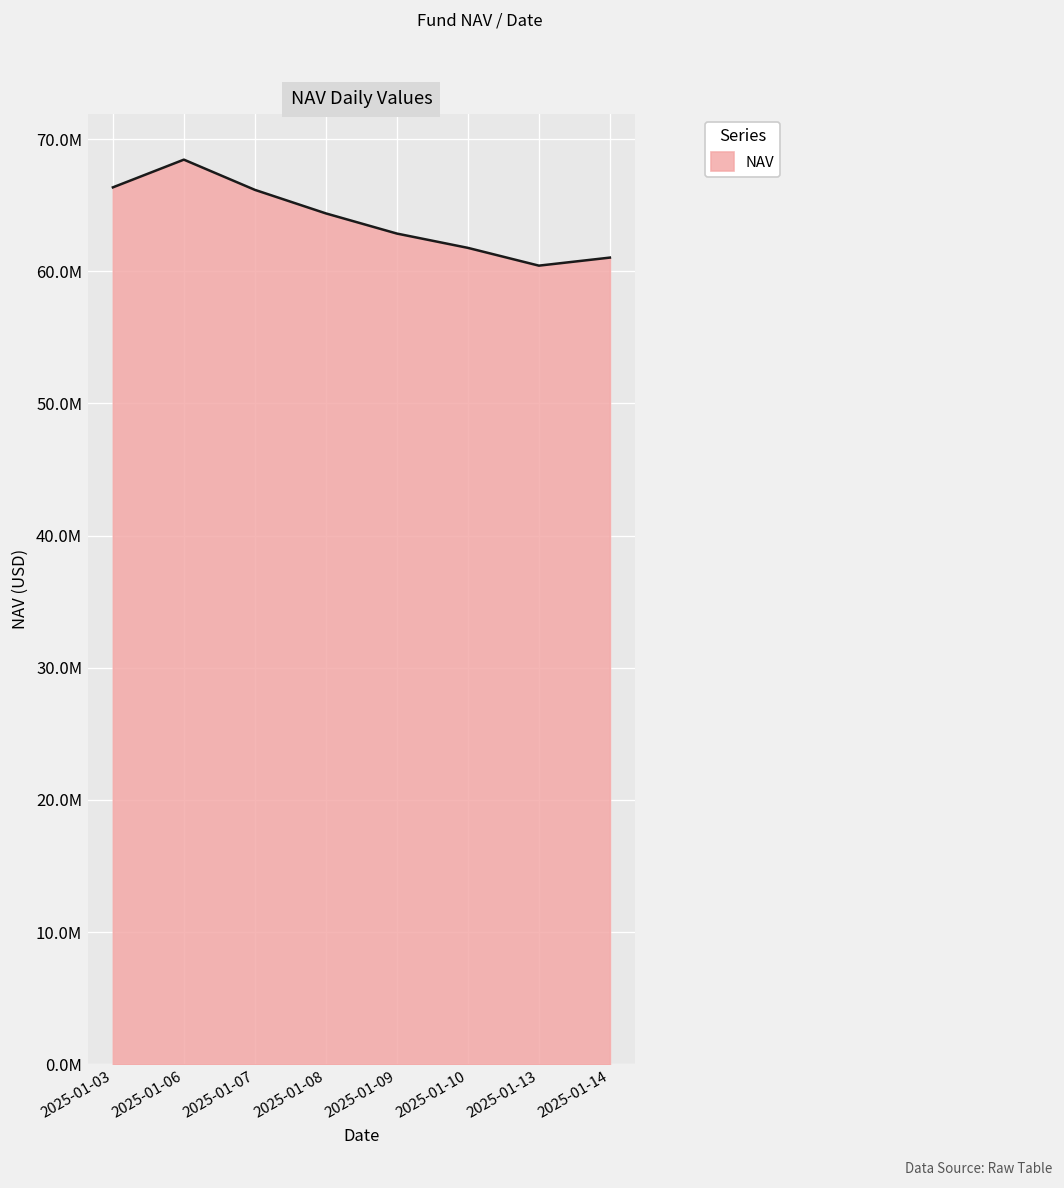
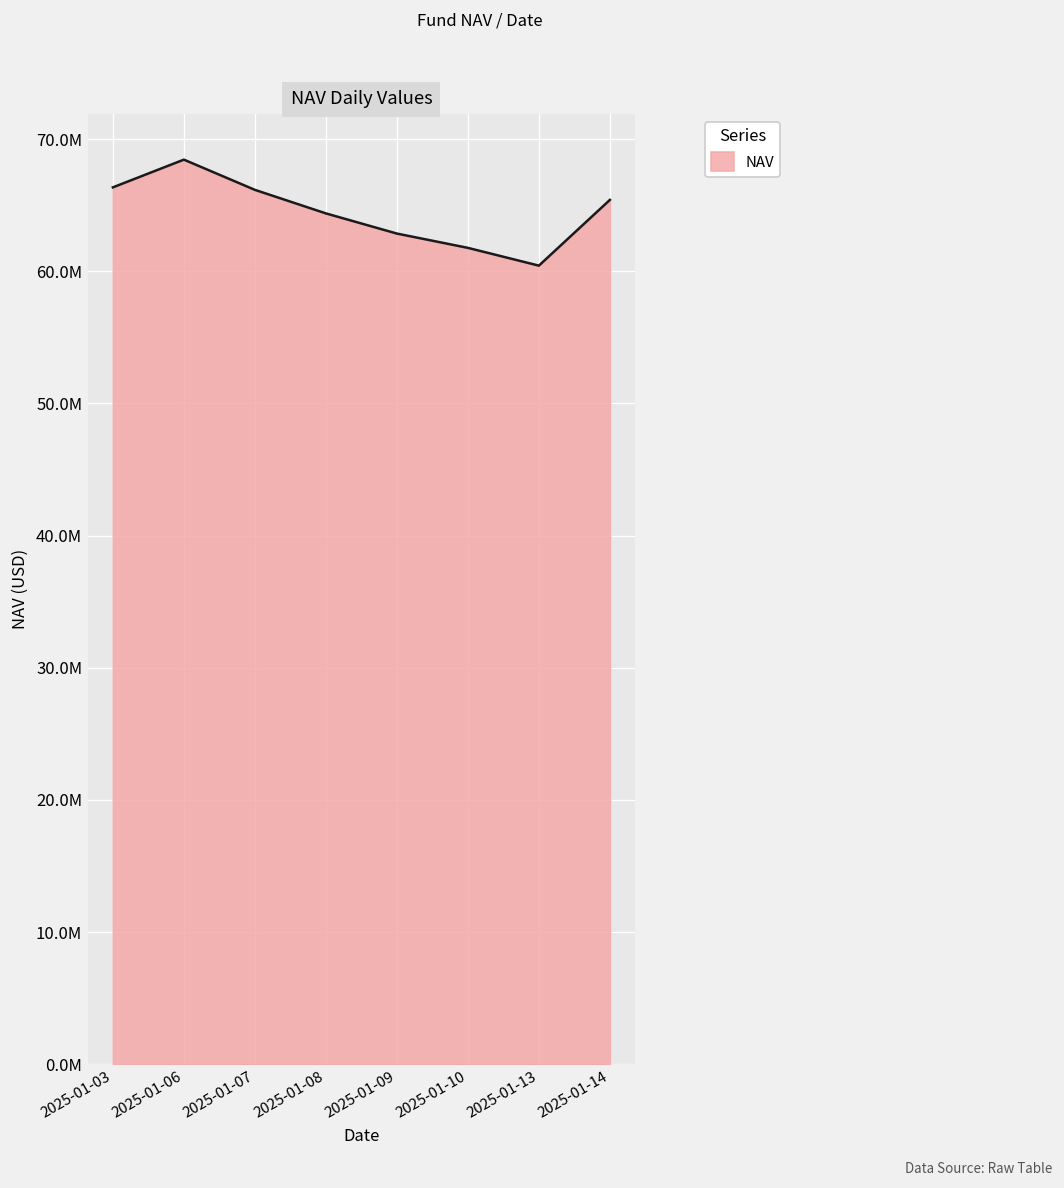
2025-01-14: 61000000 -> 65400000
